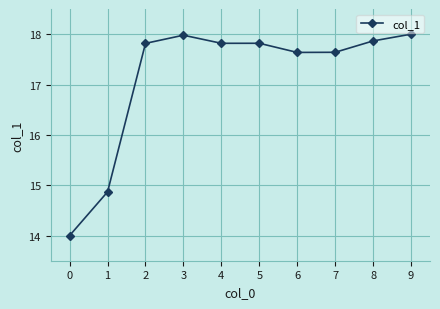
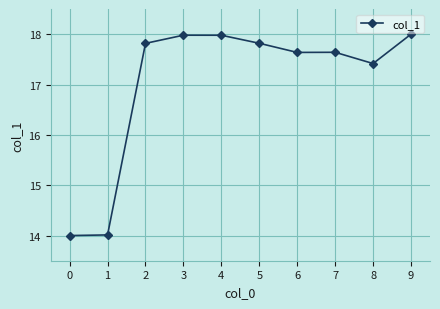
1: 14.9 -> 14.0
4: 17.8 -> 18.0
8: 17.9 -> 17.4
